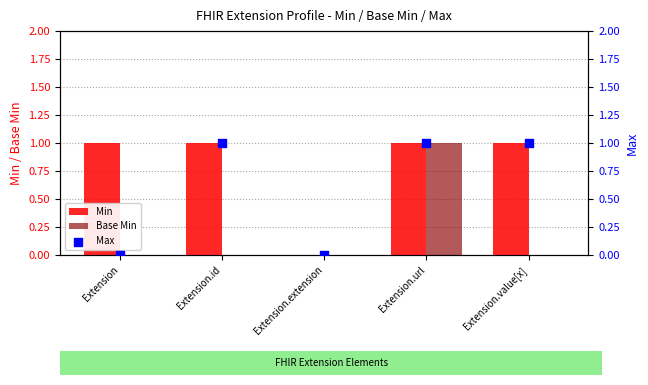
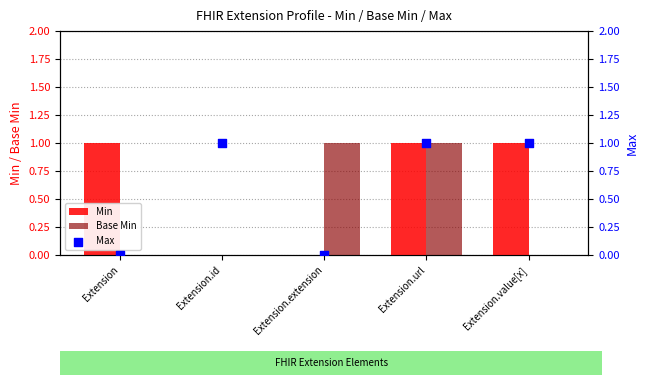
Min, Extension.id: 1 -> 0
Base Min, Extension.extension: 0 -> 1
